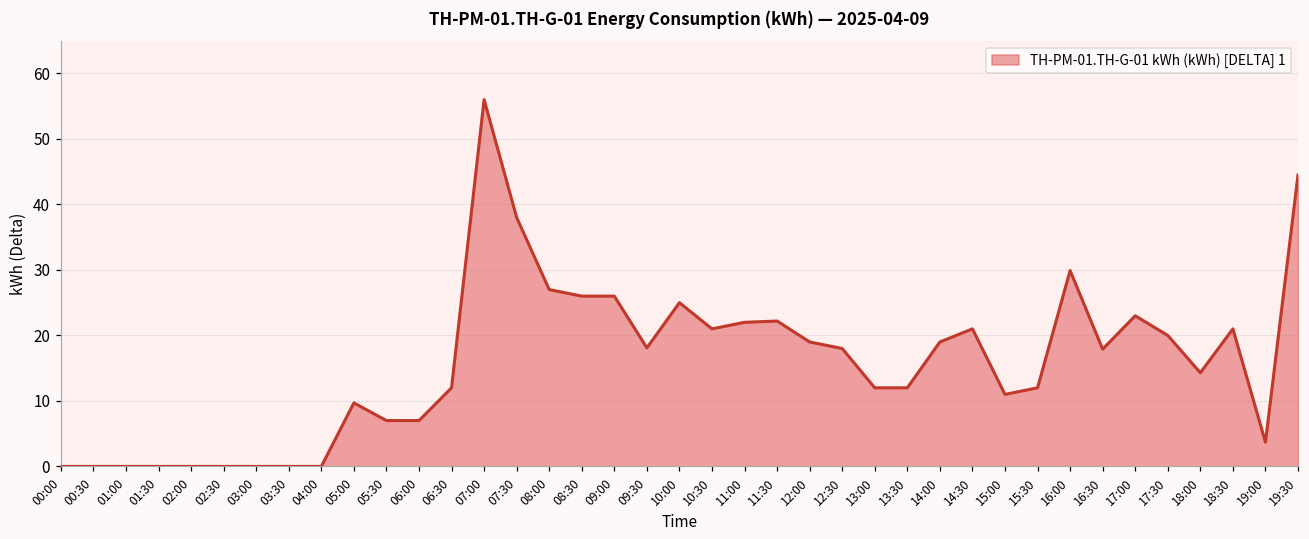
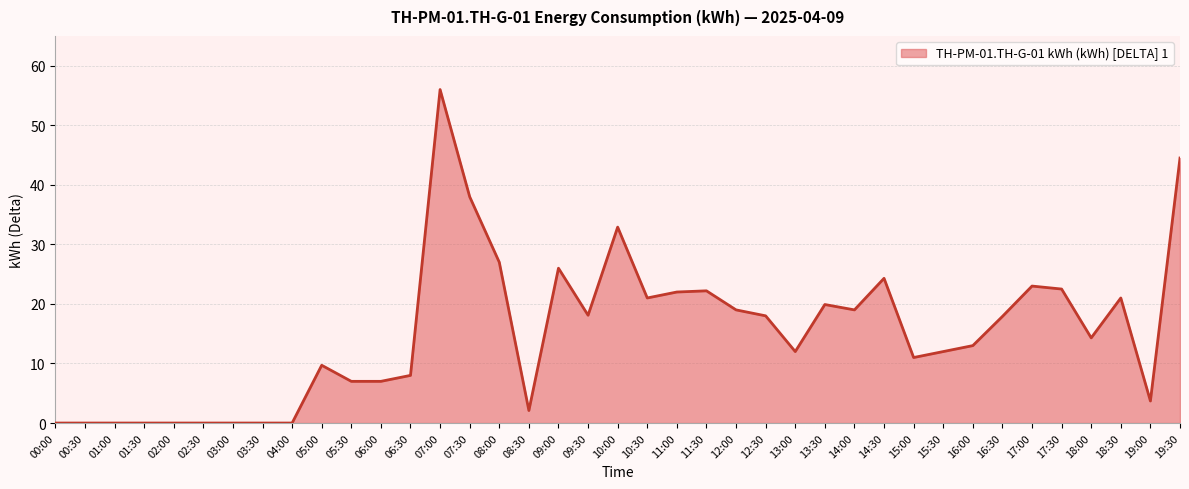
06:30: 12 -> 8
08:30: 26 -> 2
10:00: 25 -> 33
13:30: 12 -> 20
14:30: 21 -> 24
16:00: 30 -> 13
17:30: 20 -> 23
